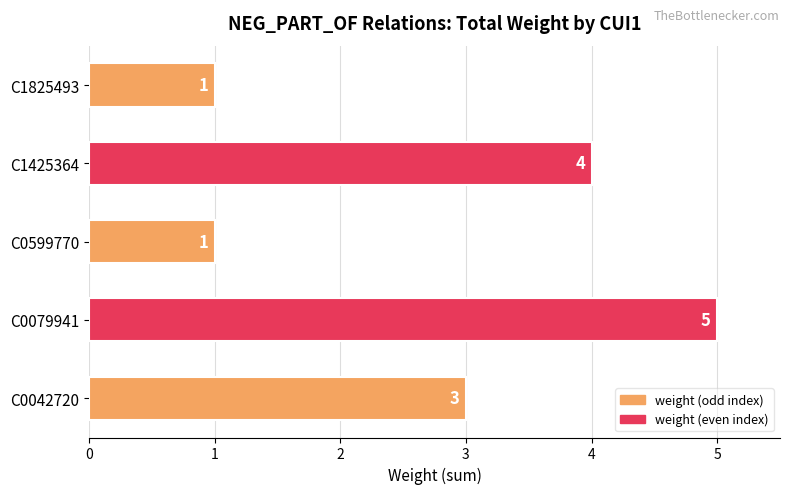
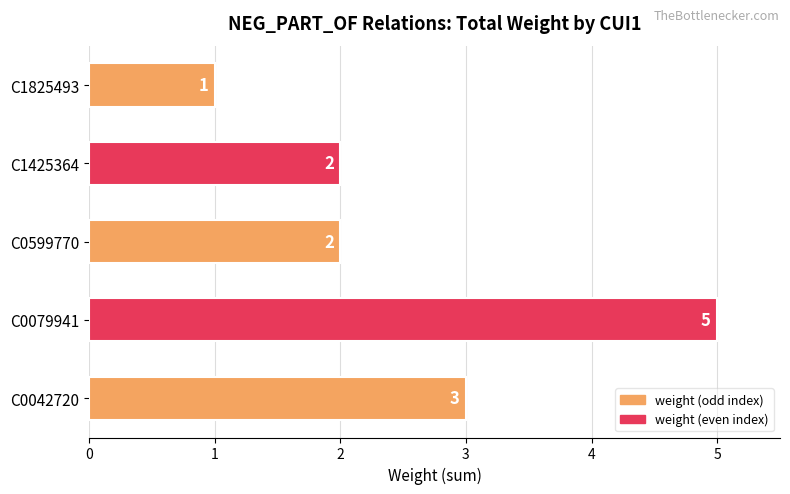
C1425364: 4 -> 2
C0599770: 1 -> 2
